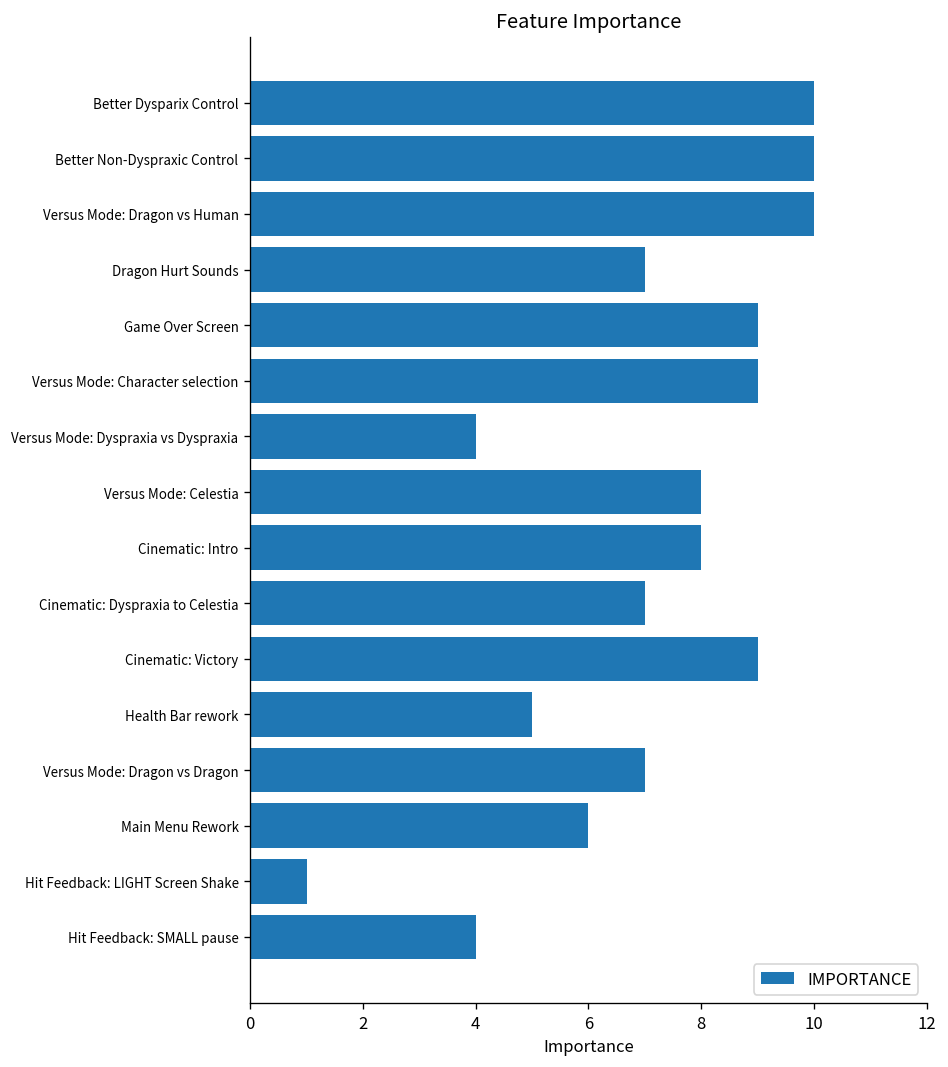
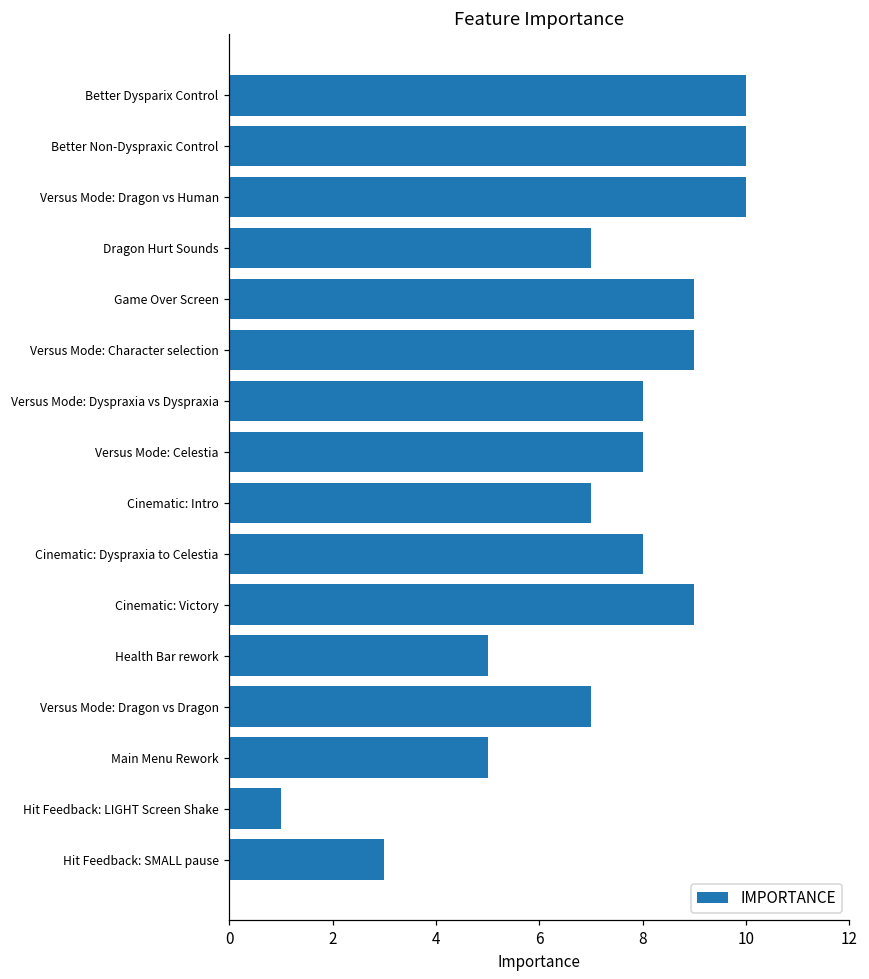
Versus Mode: Dyspraxia vs Dyspraxia: 4 -> 8
Cinematic: Intro: 8 -> 7
Cinematic: Dyspraxia to Celestia: 7 -> 8
Main Menu Rework: 6 -> 5
Hit Feedback: SMALL pause: 4 -> 3
